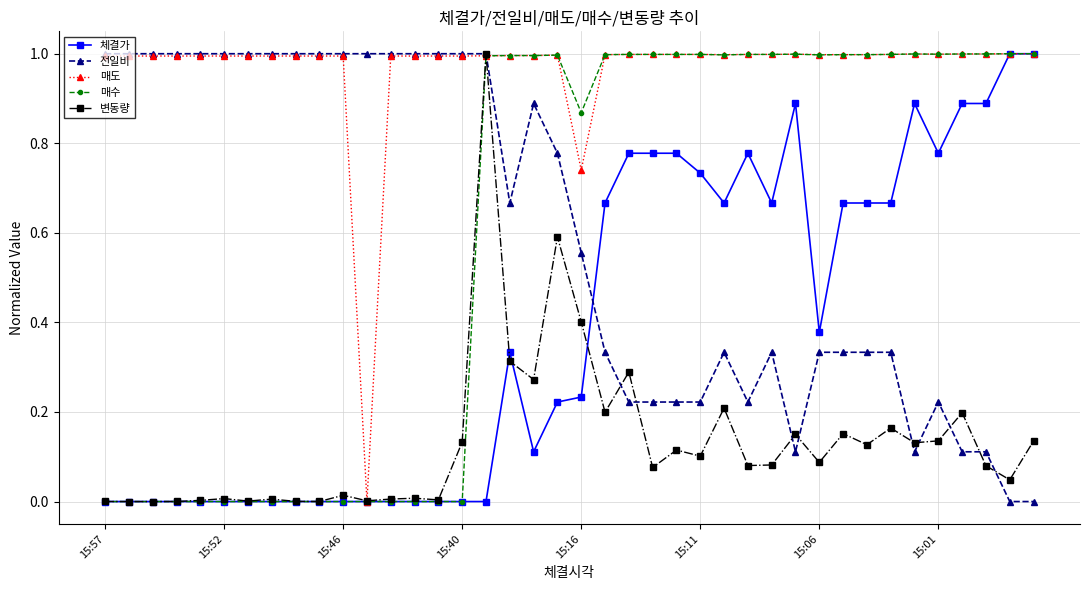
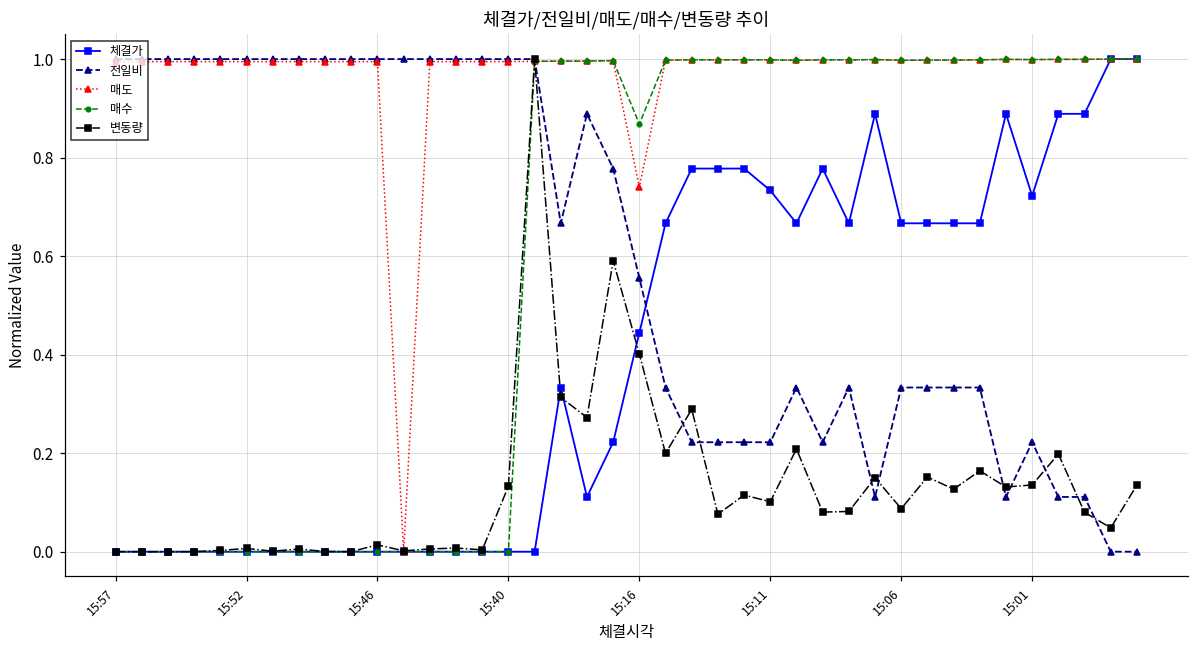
체결가, 15:16: 0.23 -> 0.44
체결가, 15:06: 0.38 -> 0.67
체결가, 15:01: 0.78 -> 0.72
